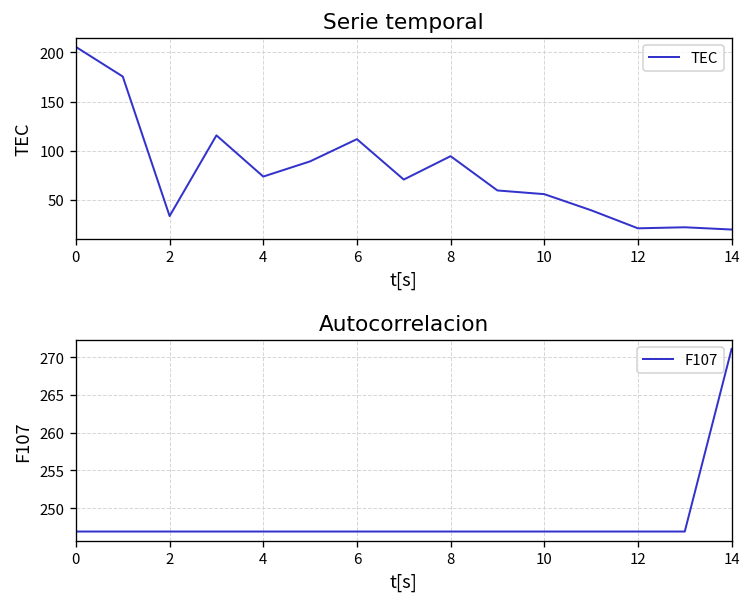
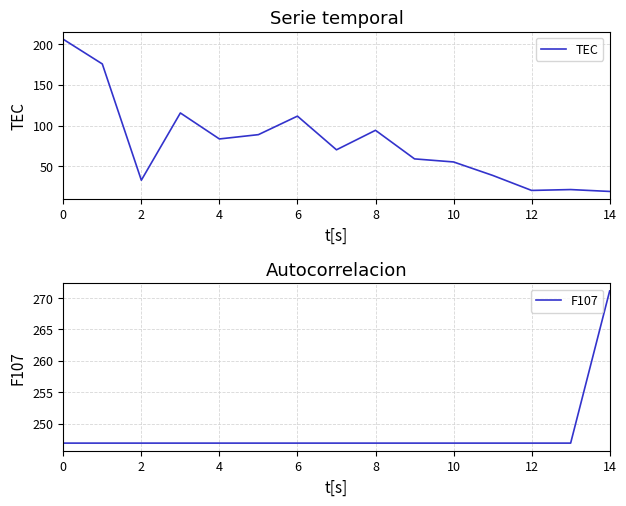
Serie temporal, 4: 70 -> 80
